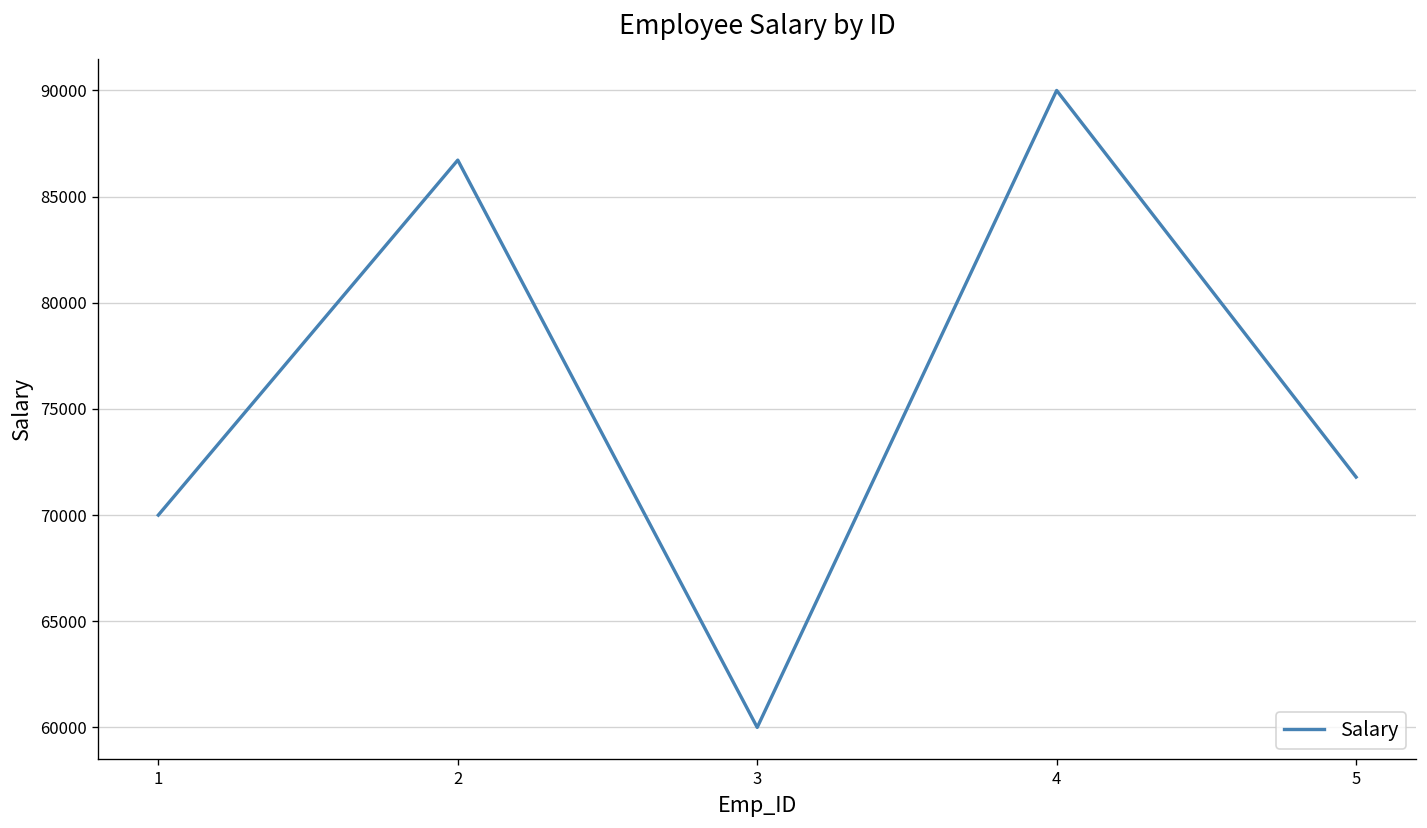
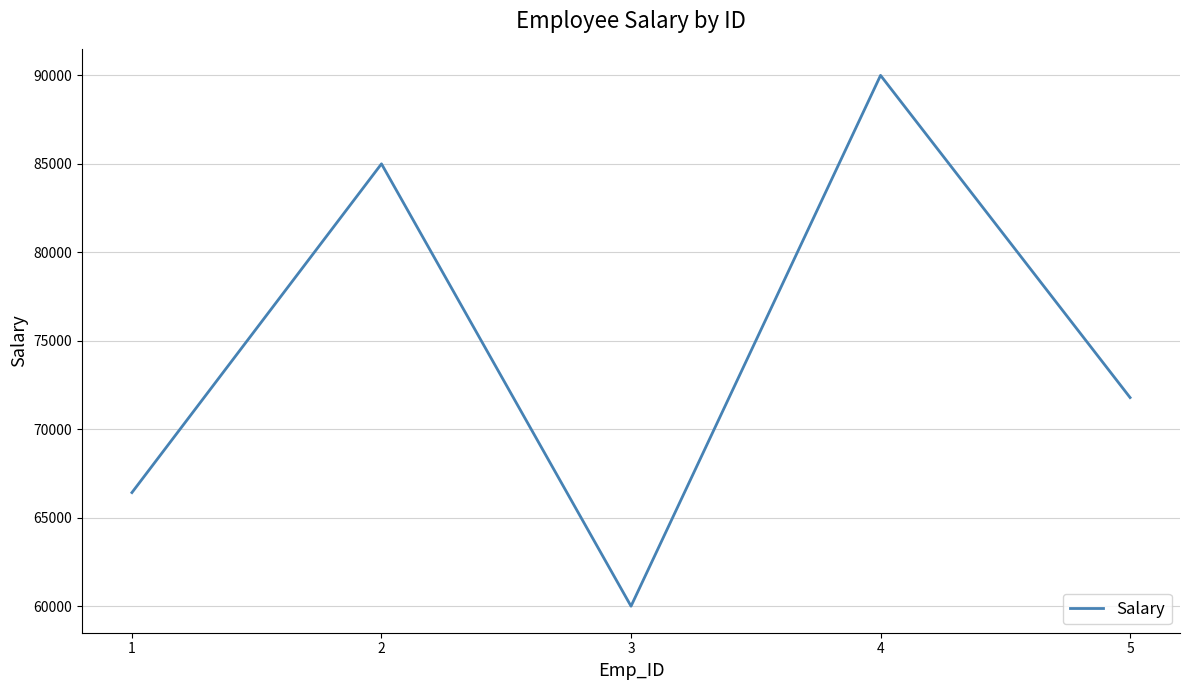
1: 70000 -> 66400
2: 86700 -> 85000
